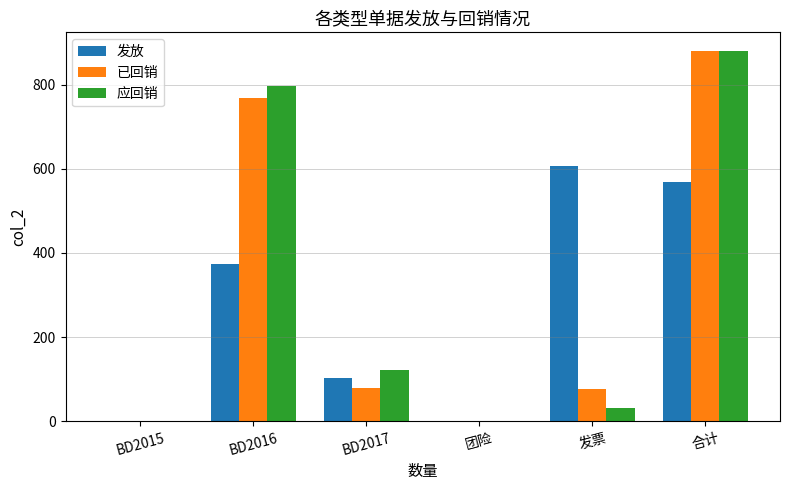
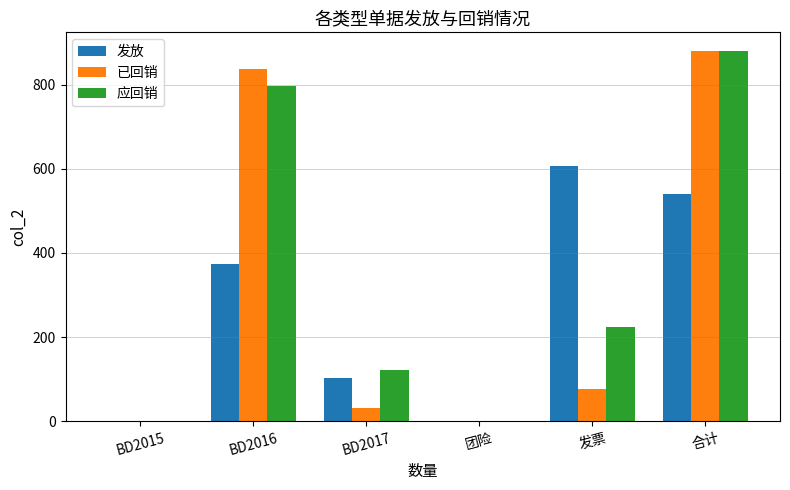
已回销, BD2016: 770 -> 840
已回销, BD2017: 80 -> 30
应回销, 发票: 30 -> 230
发放, 合计: 570 -> 540
